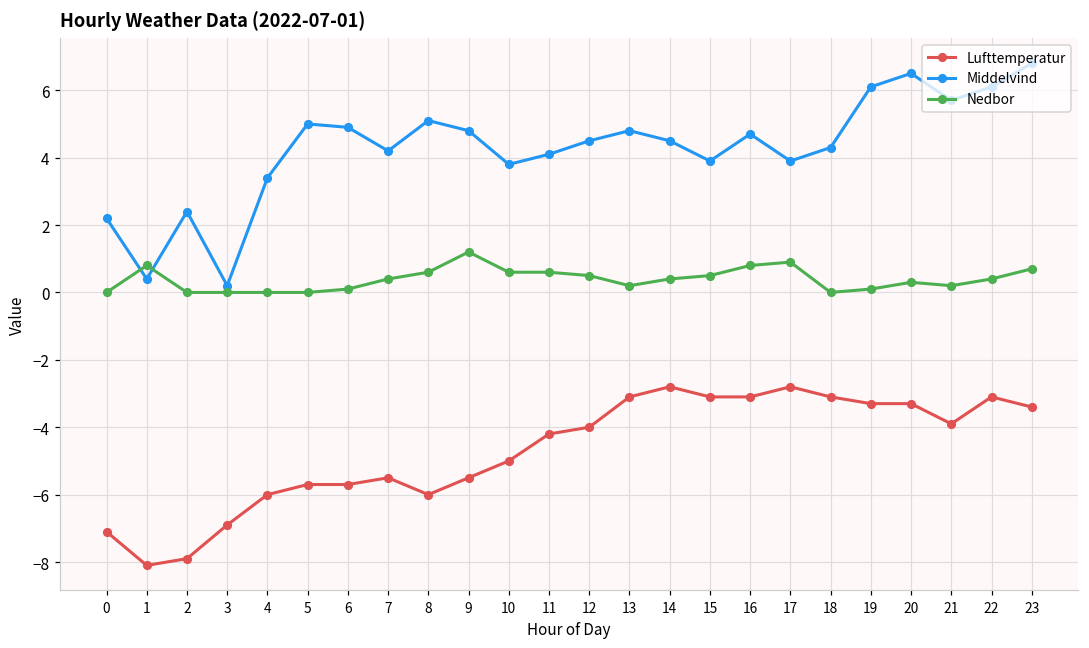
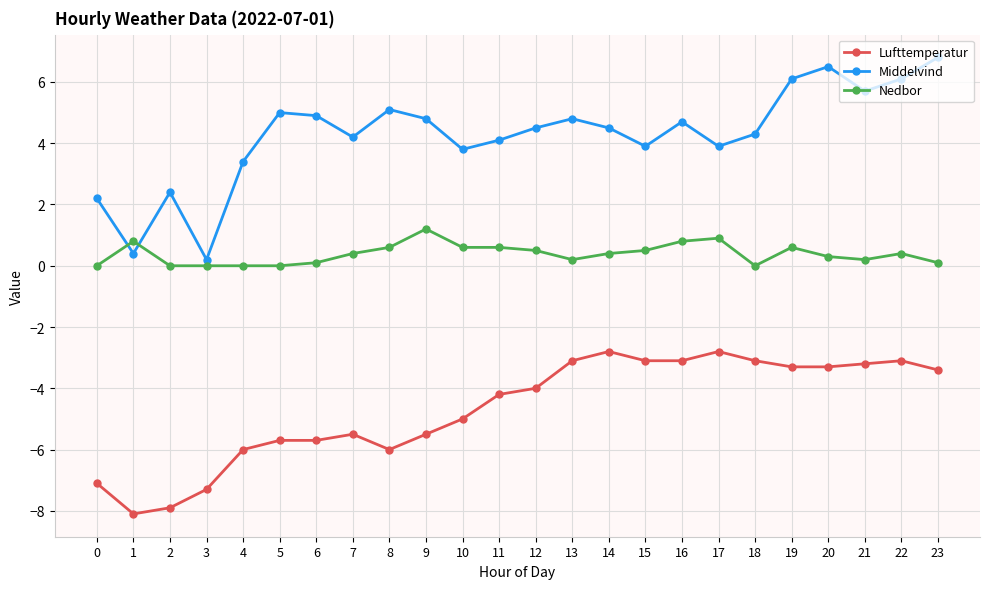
Lufttemperatur, 3: -6.9 -> -7.3
Nedbor, 19: 0.1 -> 0.6
Lufttemperatur, 21: -3.9 -> -3.2
Nedbor, 23: 0.7 -> 0.1
